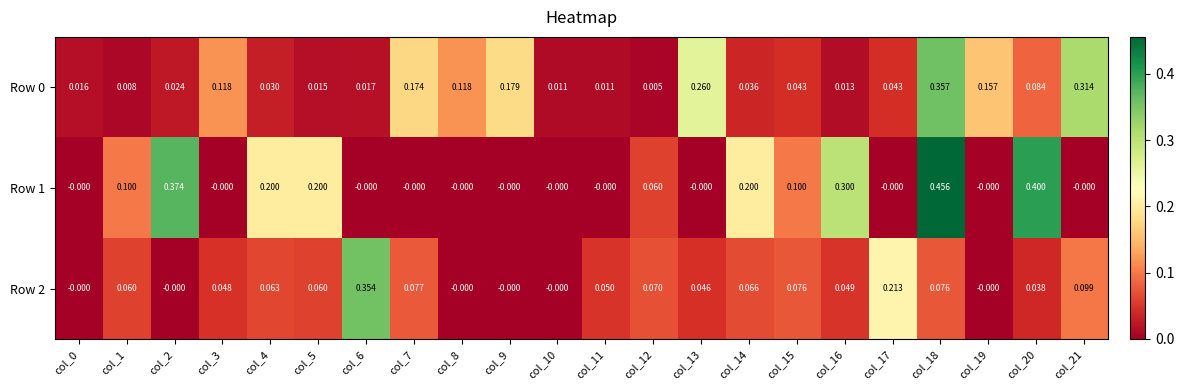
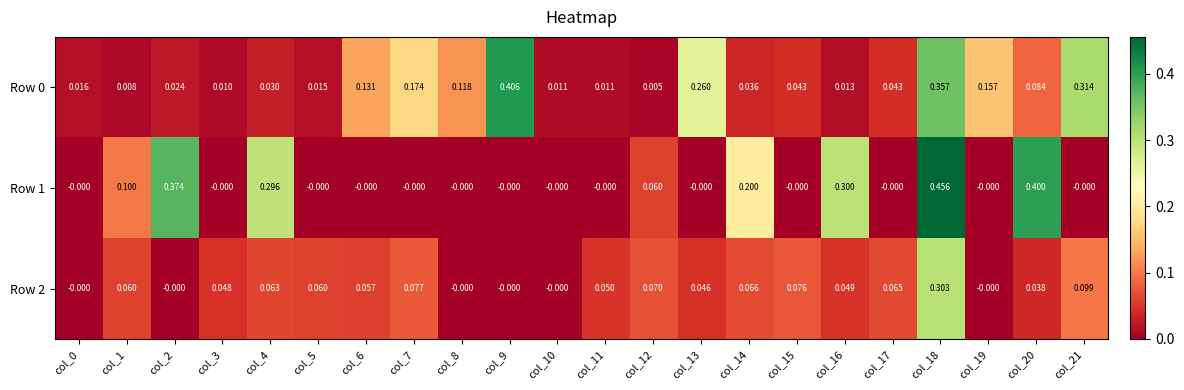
Row 0, col_3: 0.118 -> 0.010
Row 0, col_6: 0.017 -> 0.131
Row 0, col_9: 0.179 -> 0.406
Row 1, col_4: 0.200 -> 0.296
Row 1, col_5: 0.200 -> -0.000
Row 1, col_15: 0.100 -> -0.000
Row 2, col_6: 0.354 -> 0.057
Row 2, col_17: 0.213 -> 0.065
Row 2, col_18: 0.076 -> 0.303
